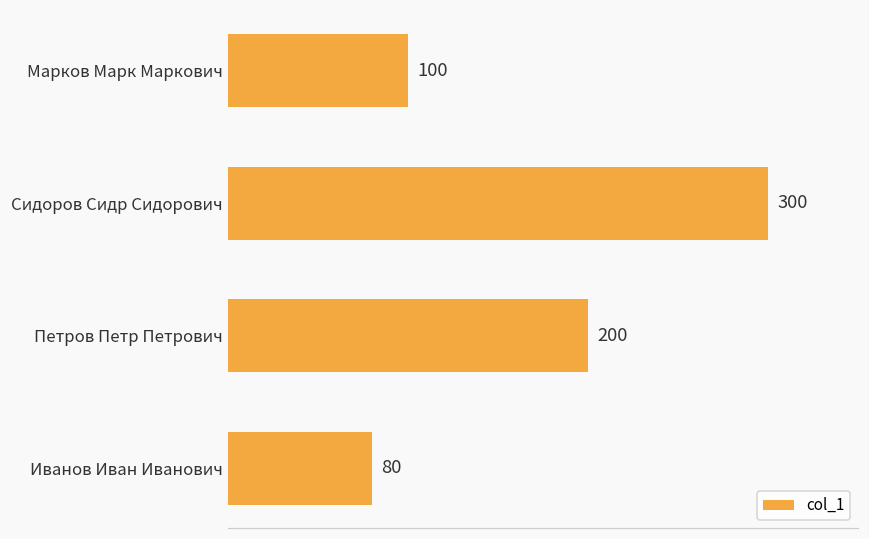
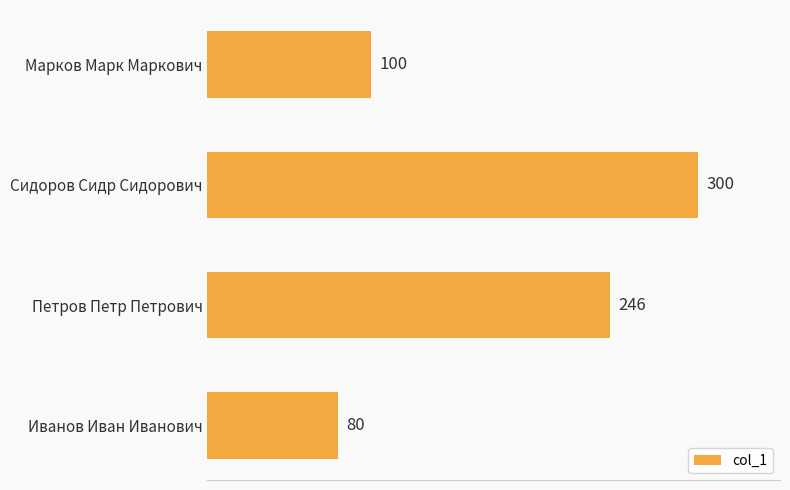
Петров Петр Петрович: 200 -> 246
